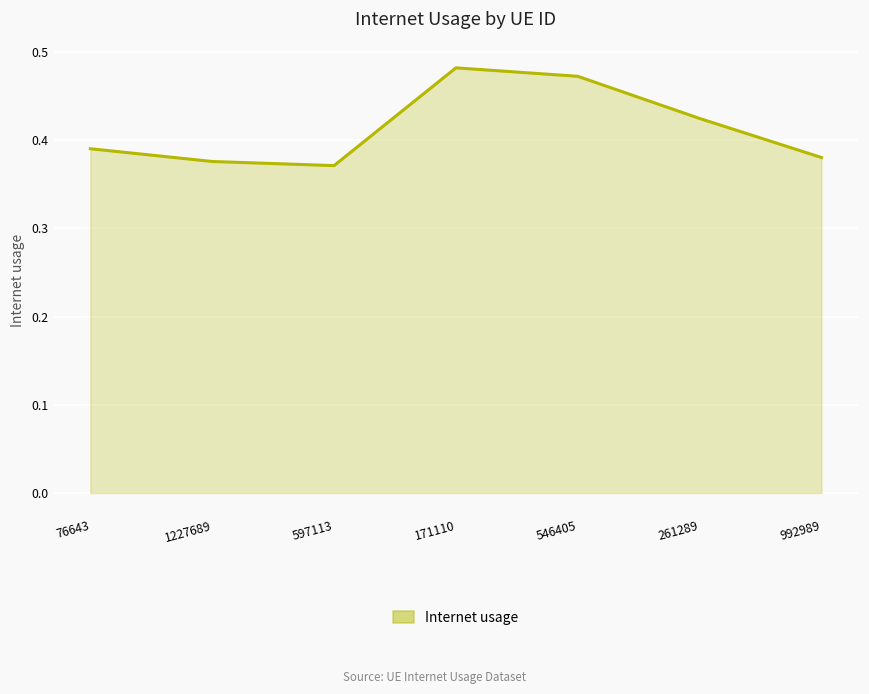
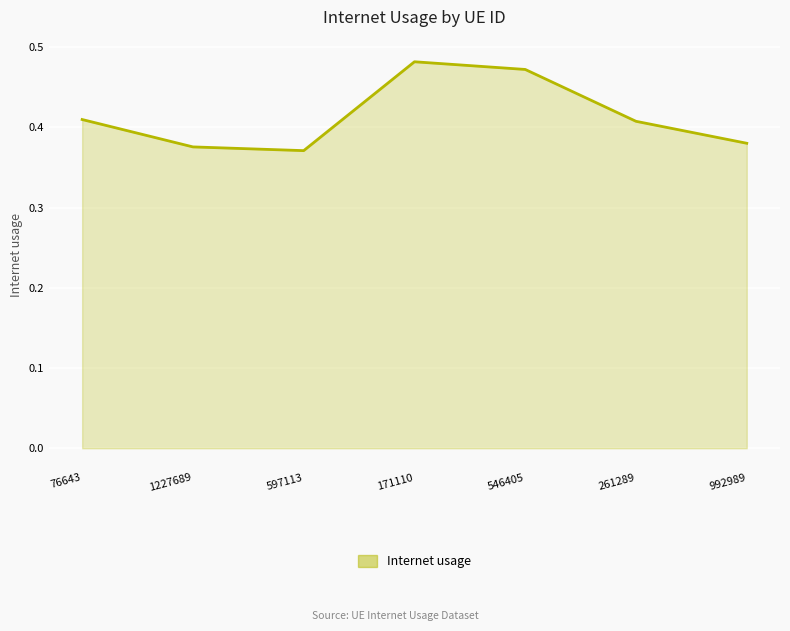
76643: 0.39 -> 0.41
261289: 0.42 -> 0.41
